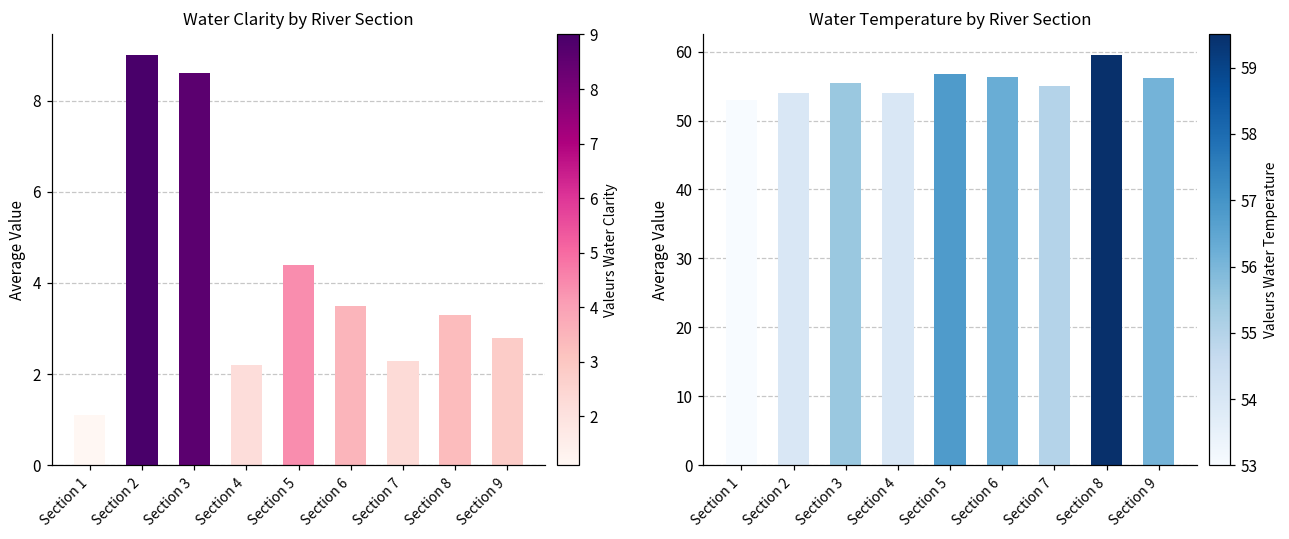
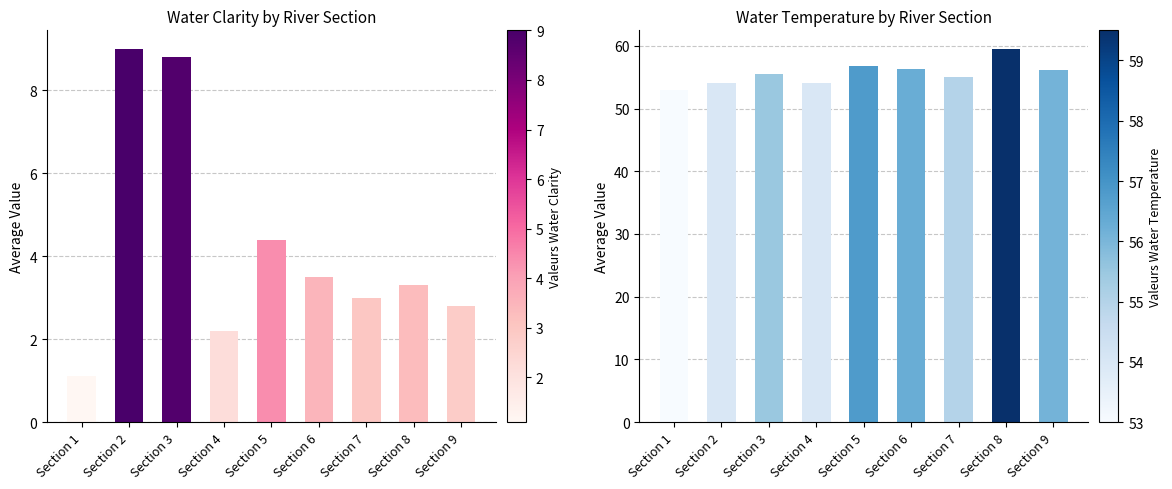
Water Clarity by River Section, Section 3: 8.6 -> 8.8
Water Clarity by River Section, Section 7: 2.3 -> 3.0
